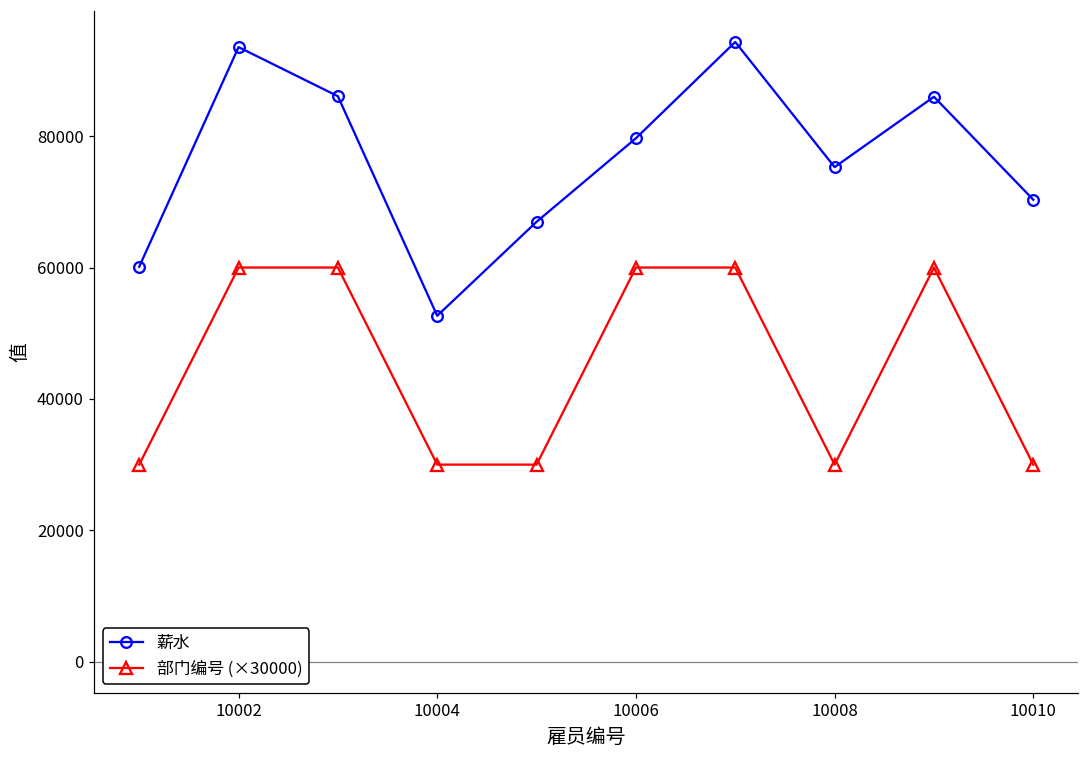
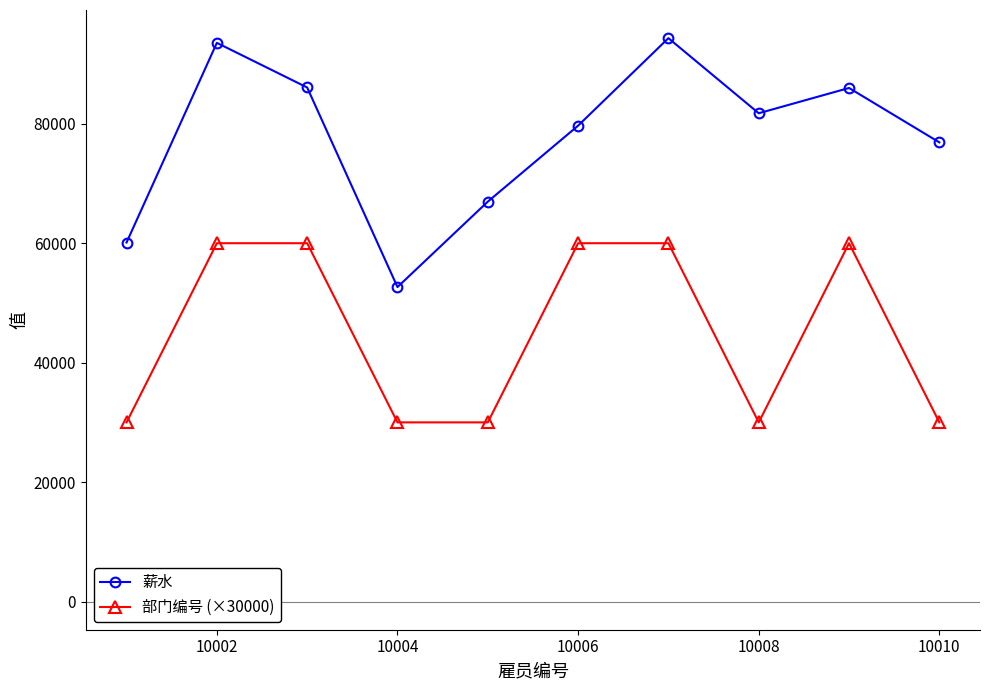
薪水, 10008: 75000 -> 82000
薪水, 10010: 70000 -> 77000
